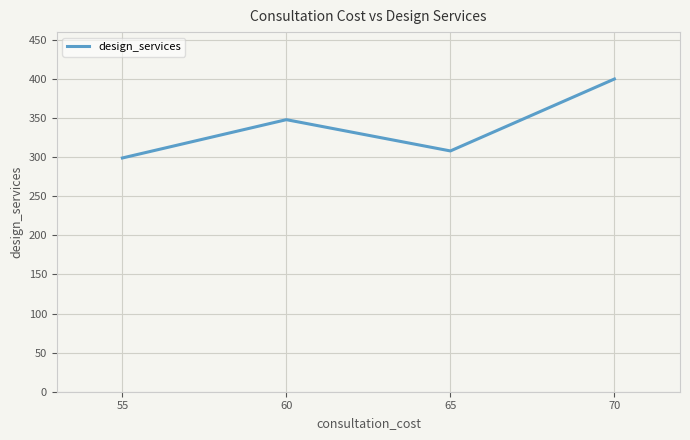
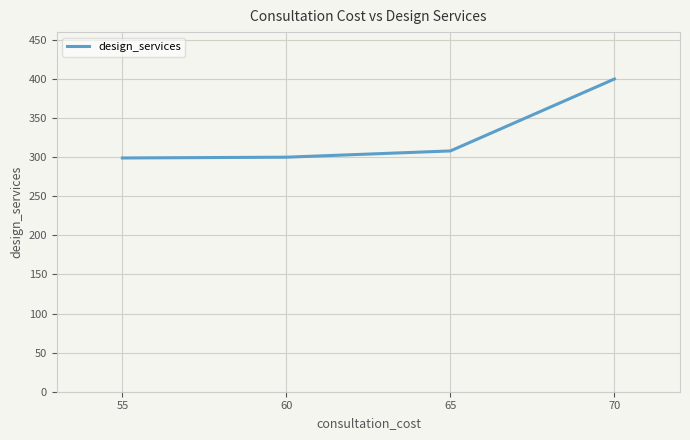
60: 350 -> 300
